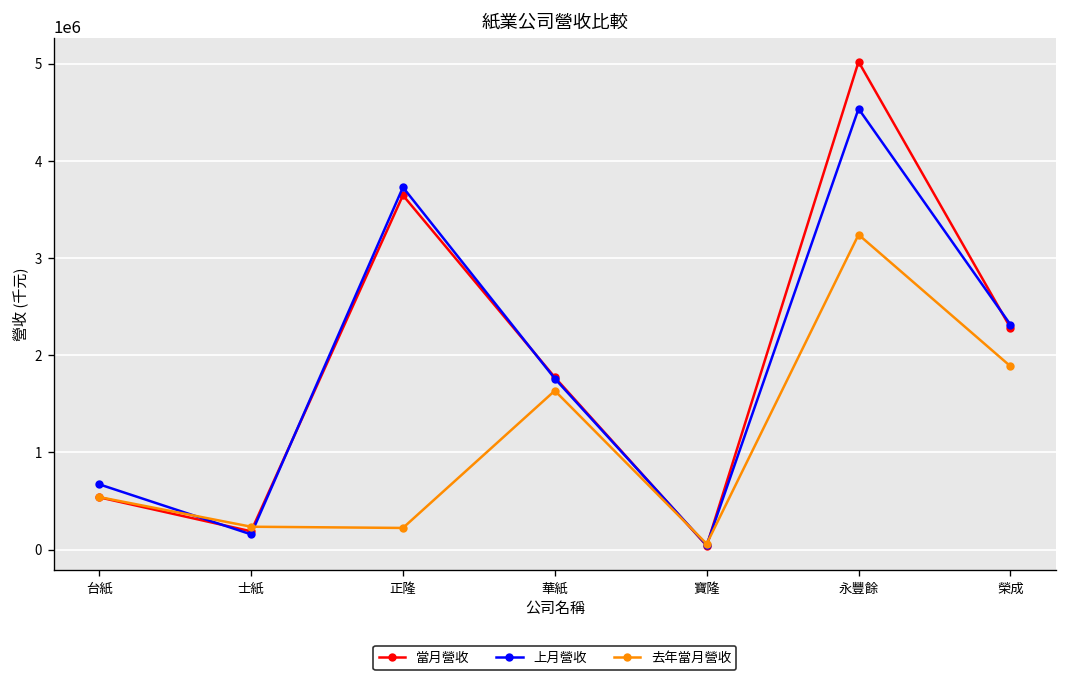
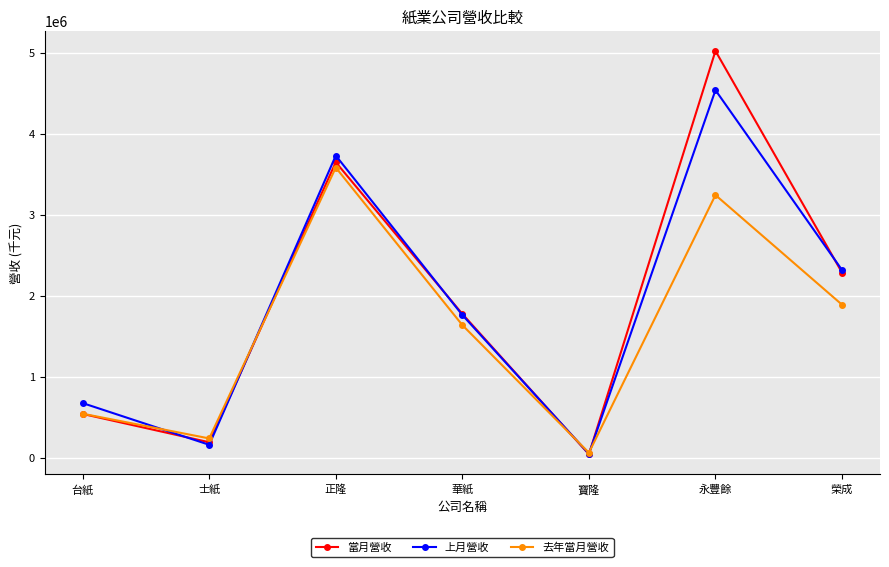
去年當月營收, 正隆: 200000 -> 3600000
